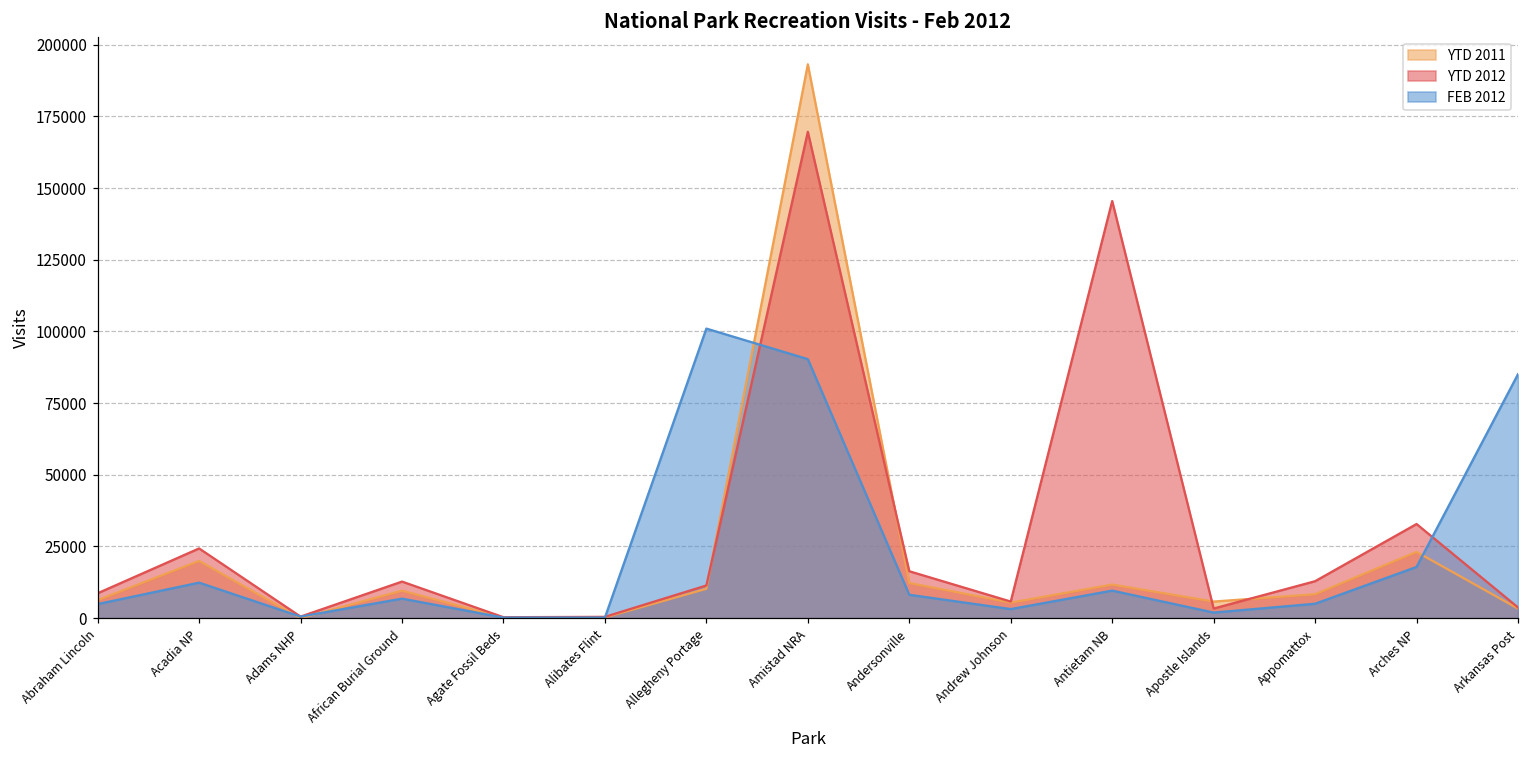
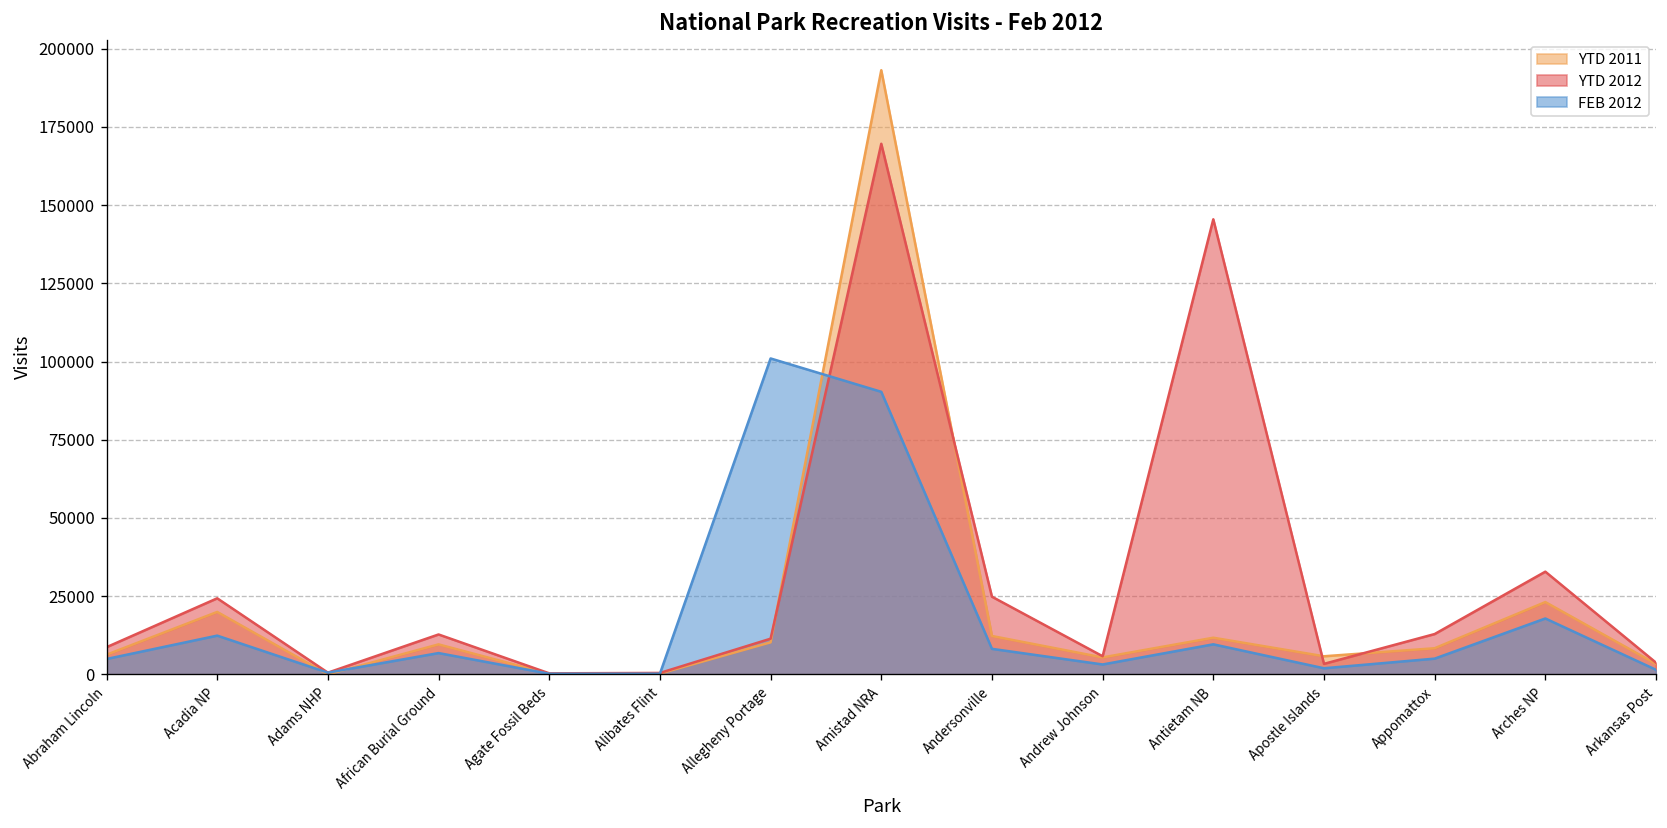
YTD 2012, Andersonville: 16000 -> 25000
FEB 2012, Arkansas Post: 85000 -> 1000
